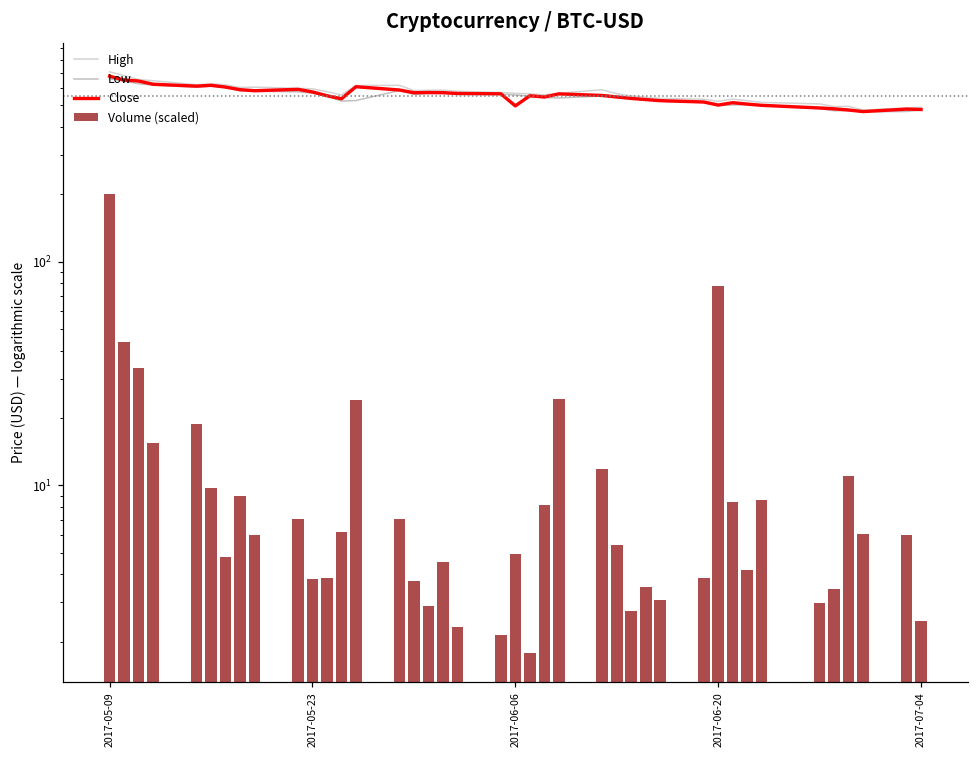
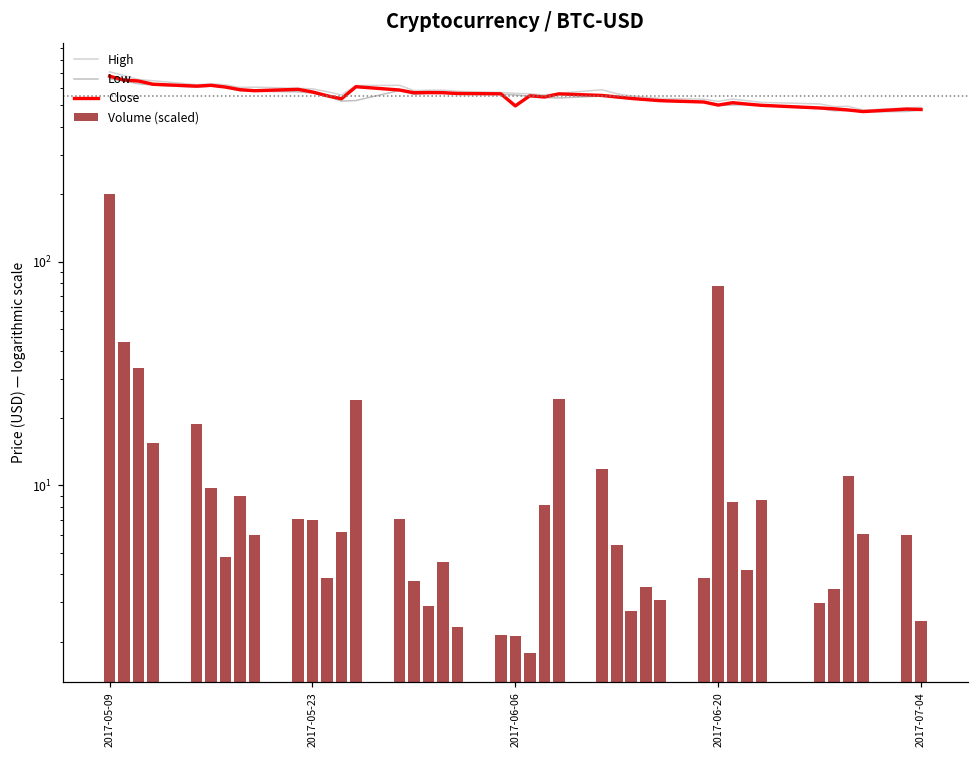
Volume (scaled), 2017-05-23: 3.8 -> 7.0
Volume (scaled), 2017-06-06: 4.9 -> 2.1
